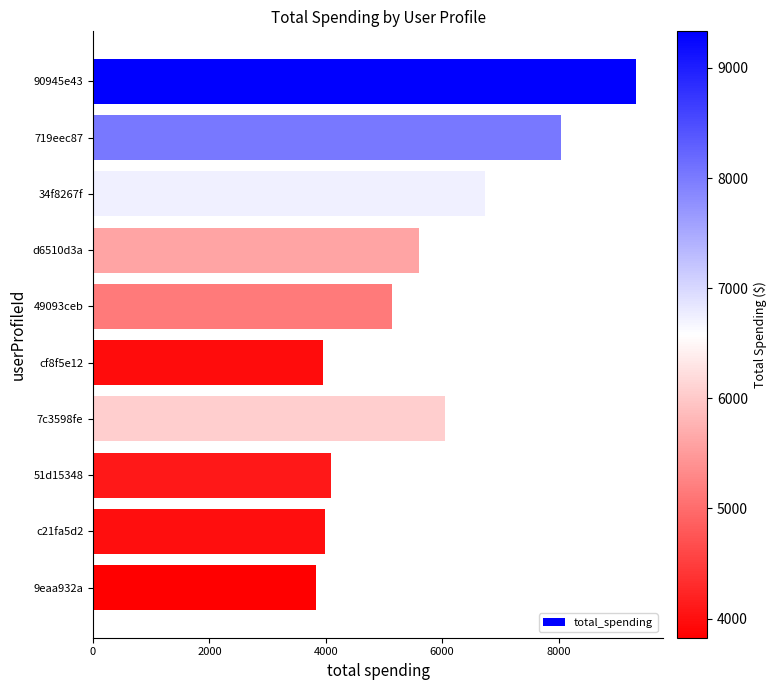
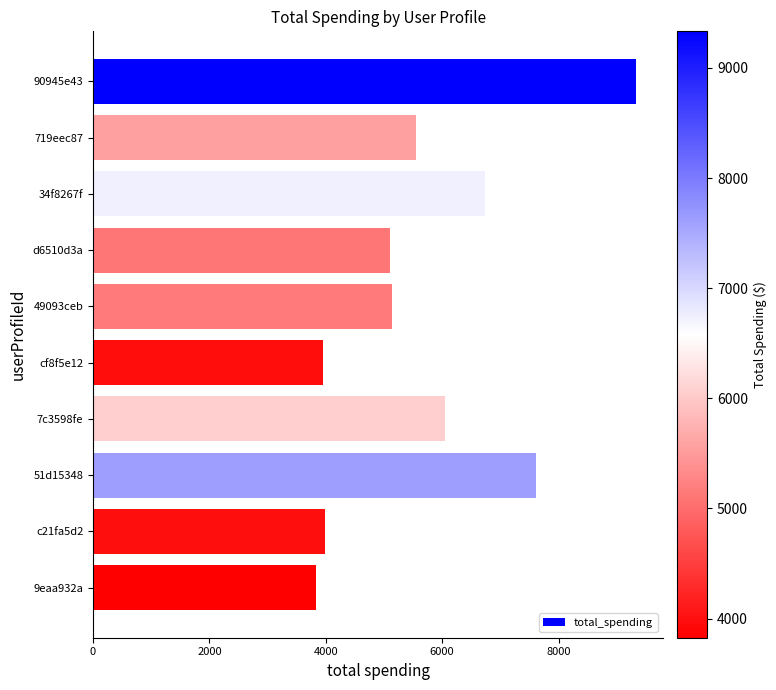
719eec87: 8000 -> 5600
d6510d3a: 5600 -> 5100
51d15348: 4100 -> 7600
